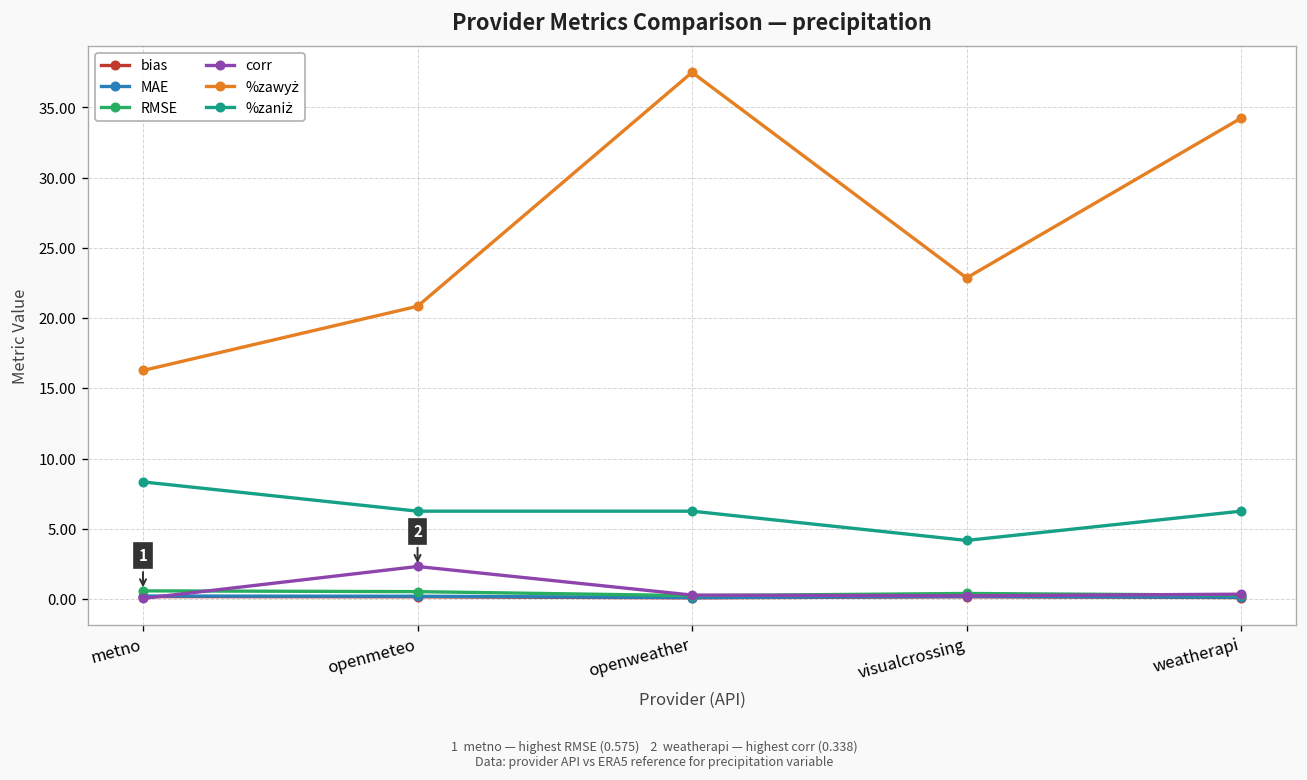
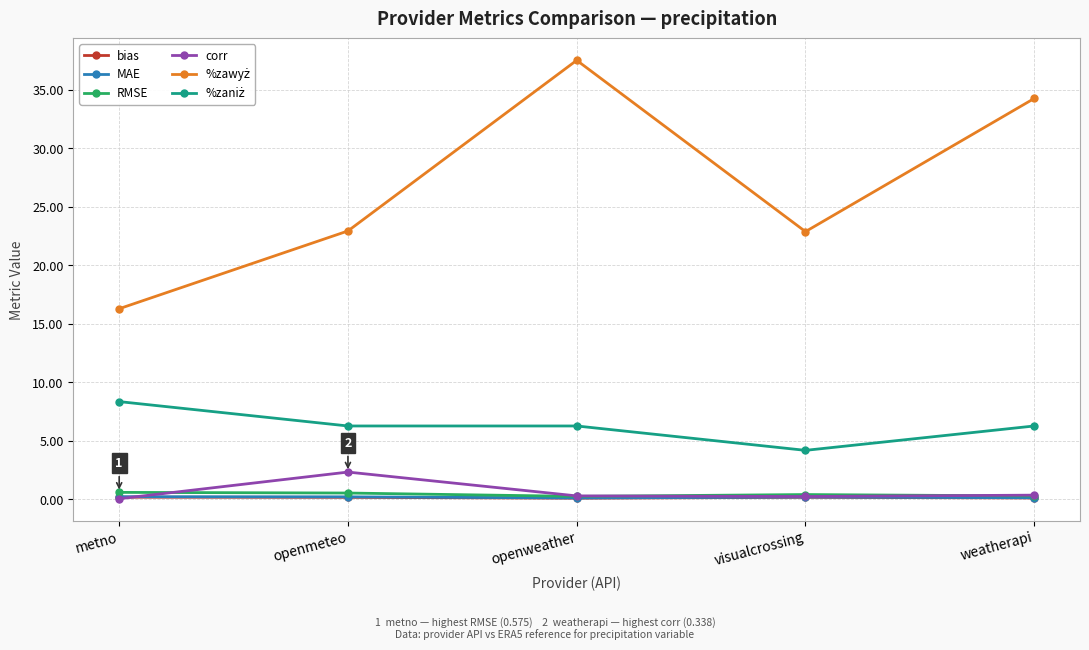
%zawyż, openmeteo: 20.8 -> 22.9
